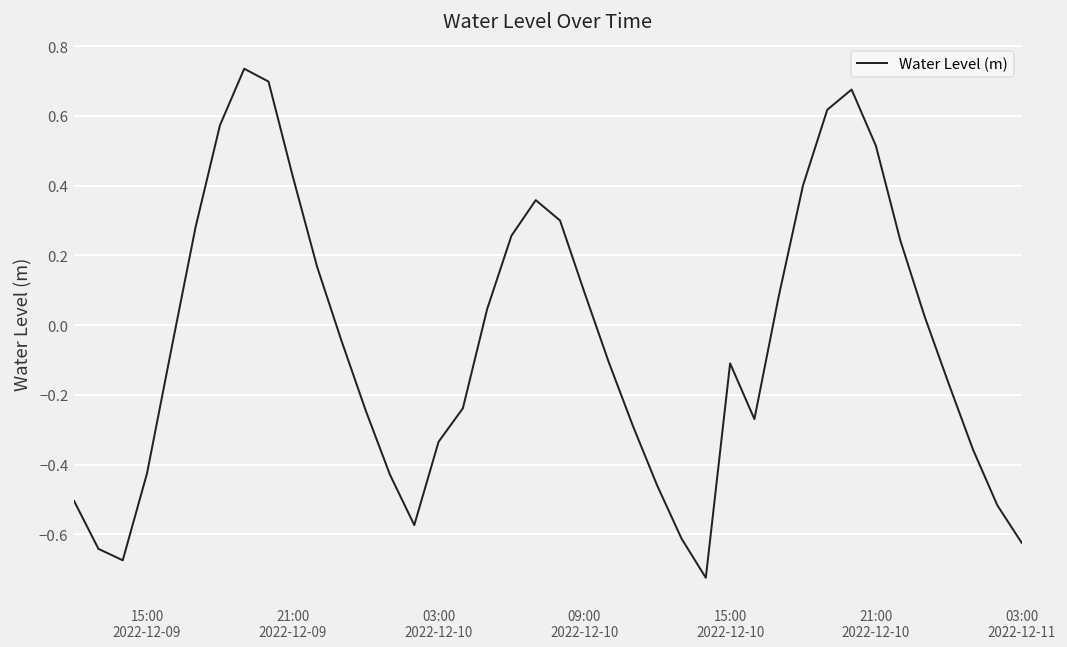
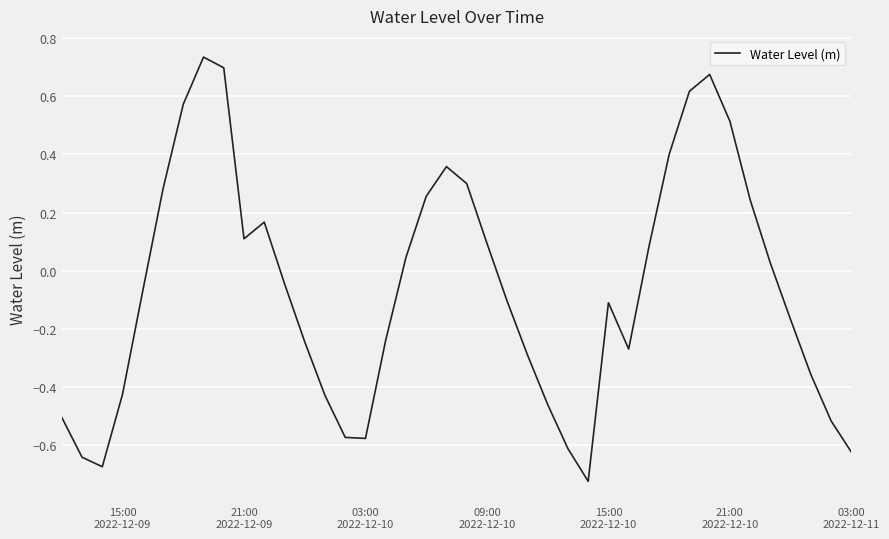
21:00 2022-12-09: 0.43 -> 0.11
03:00 2022-12-10: -0.33 -> -0.58
